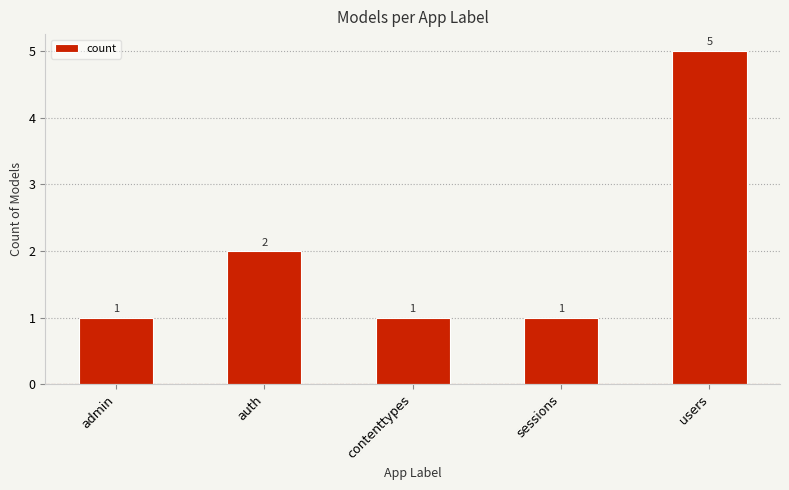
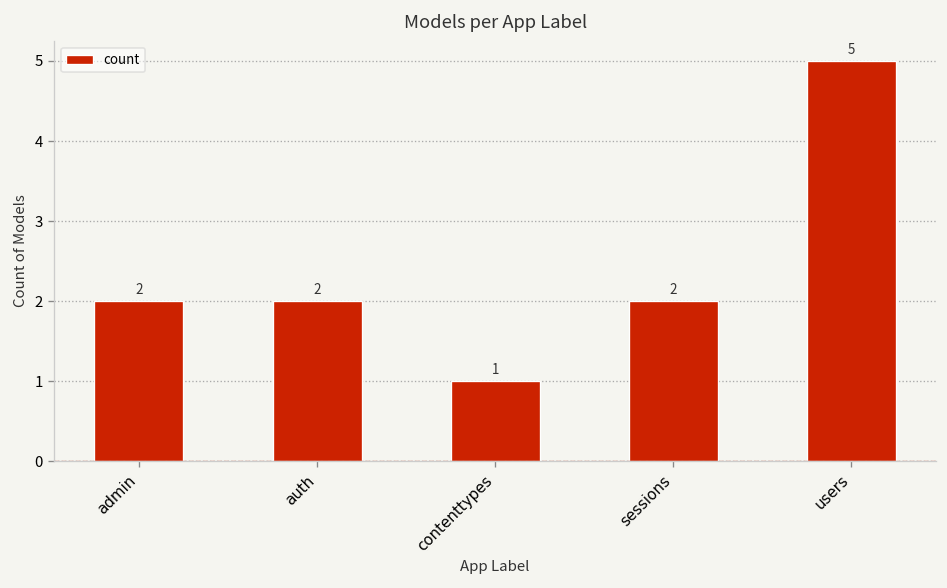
admin: 1 -> 2
sessions: 1 -> 2
